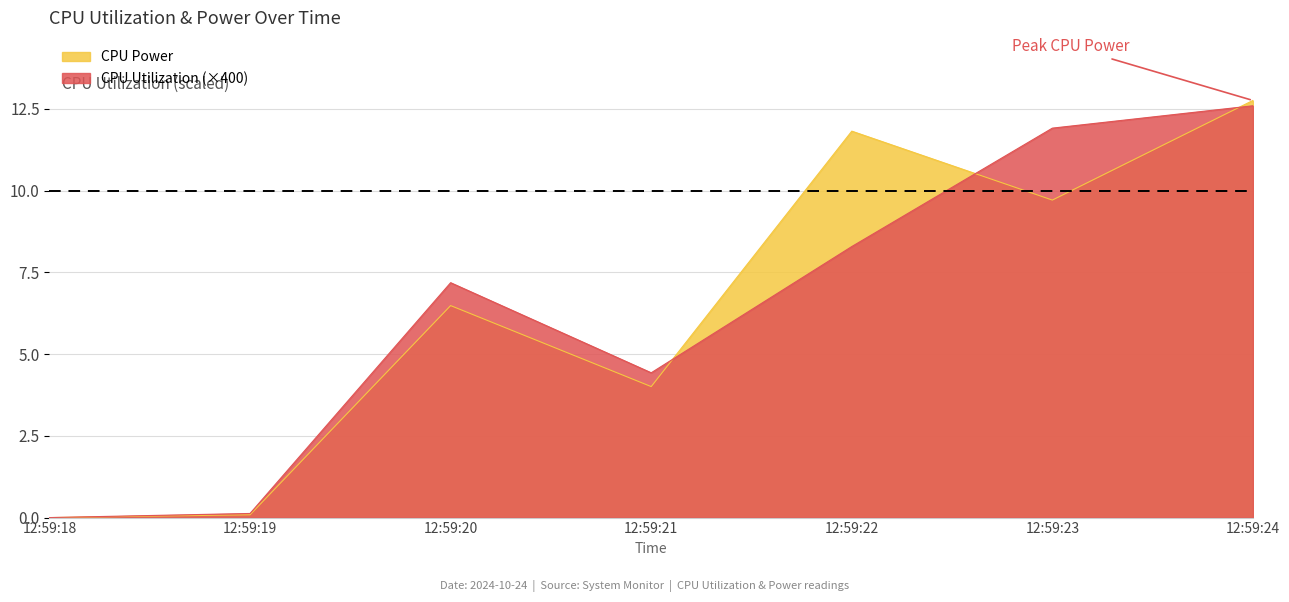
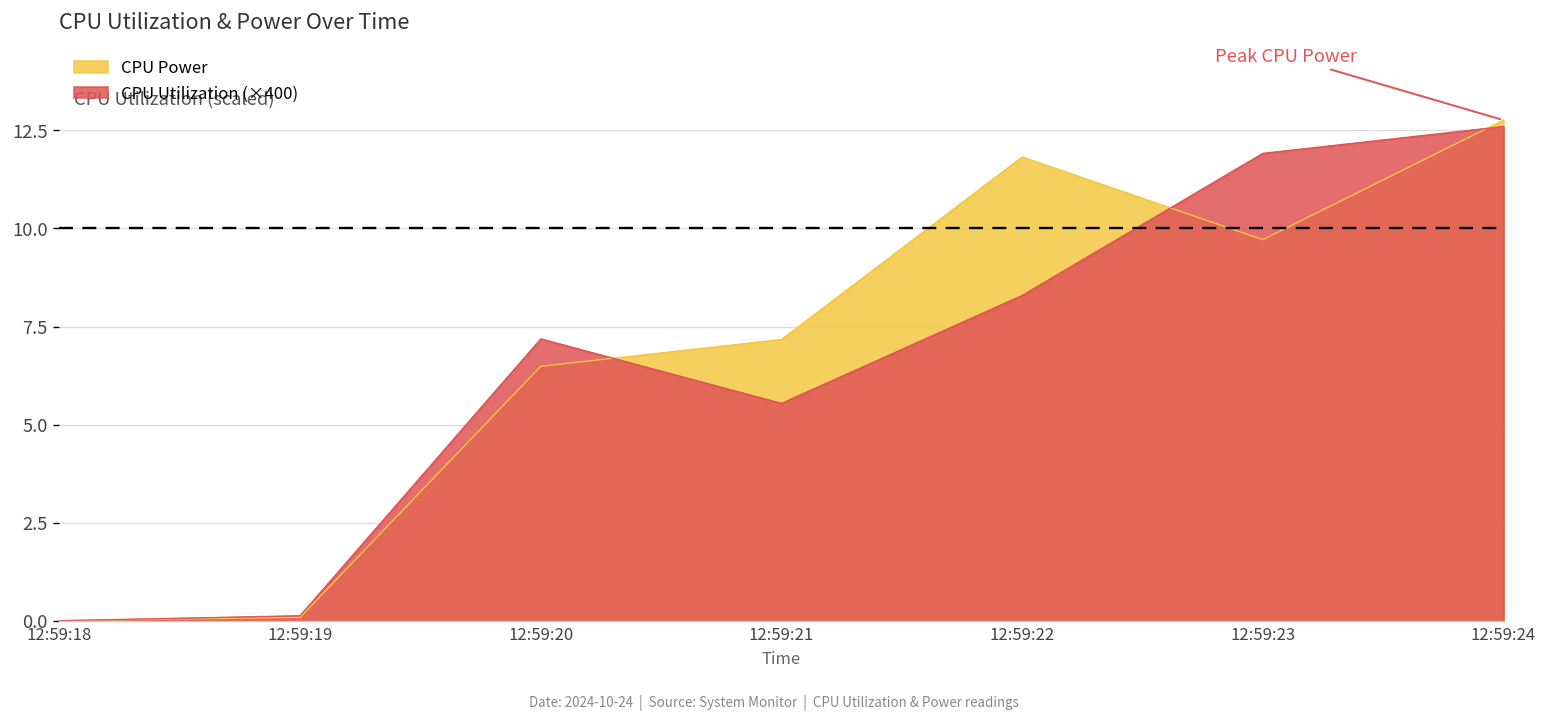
CPU Power, 12:59:21: 4.0 -> 7.2
CPU Utilization (×400), 12:59:21: 4.4 -> 5.5
